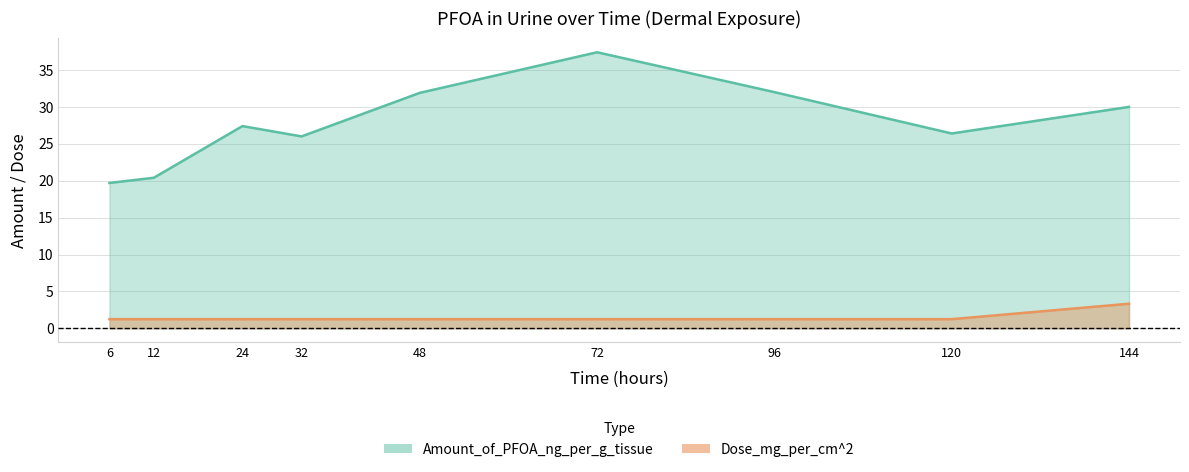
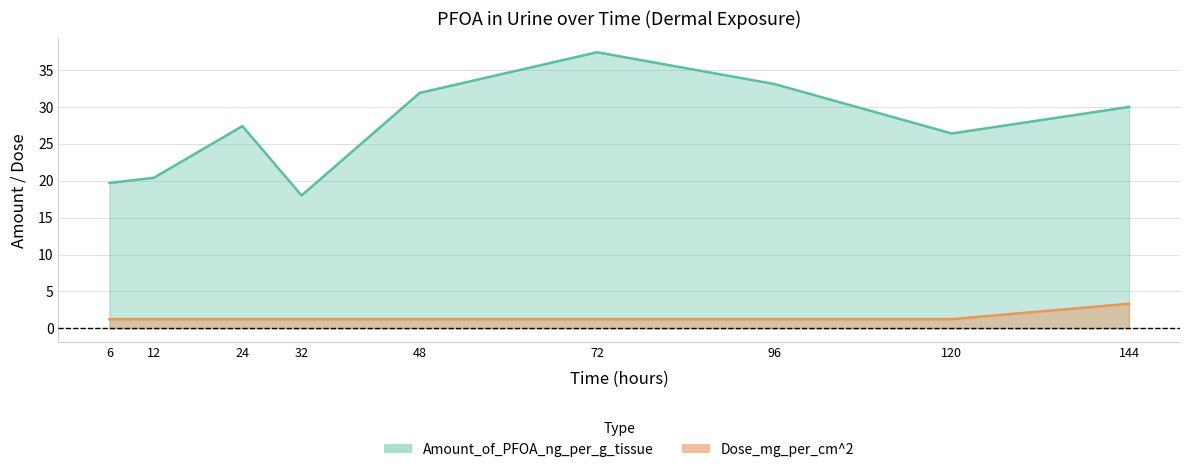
Amount_of_PFOA_ng_per_g_tissue, 32: 26 -> 18
Amount_of_PFOA_ng_per_g_tissue, 96: 32 -> 33
